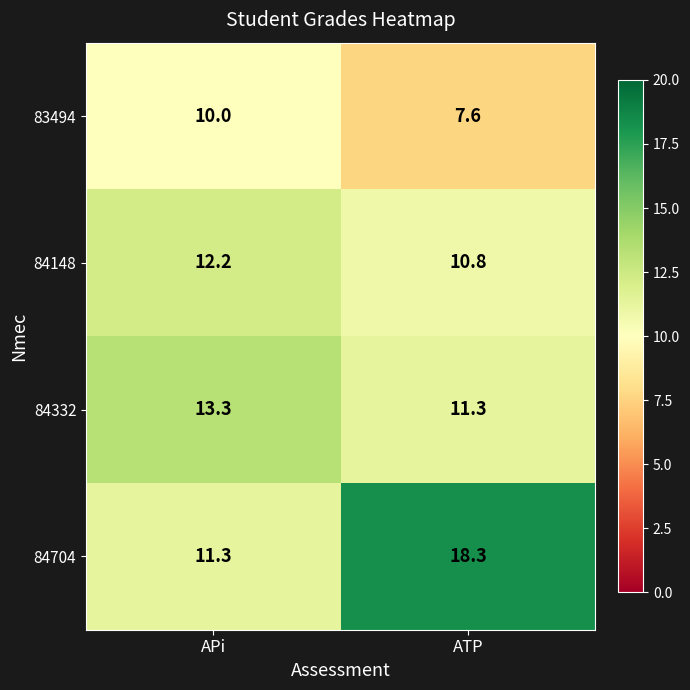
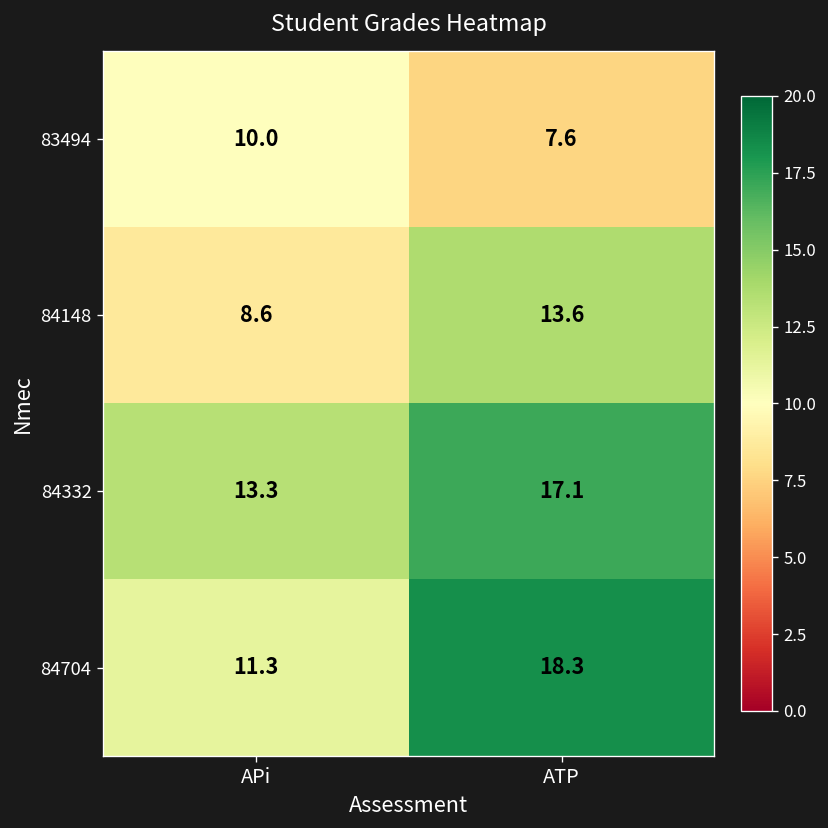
84148, APi: 12.2 -> 8.6
84148, ATP: 10.8 -> 13.6
84332, ATP: 11.3 -> 17.1
